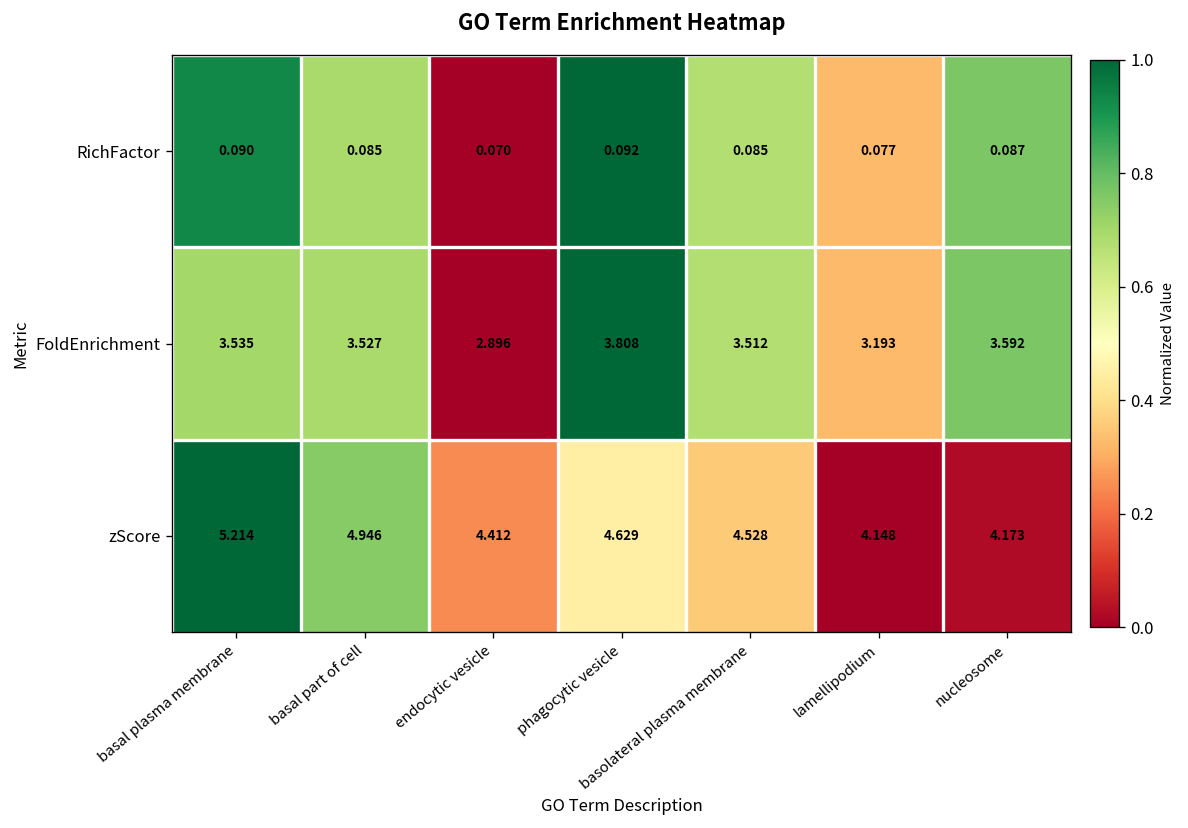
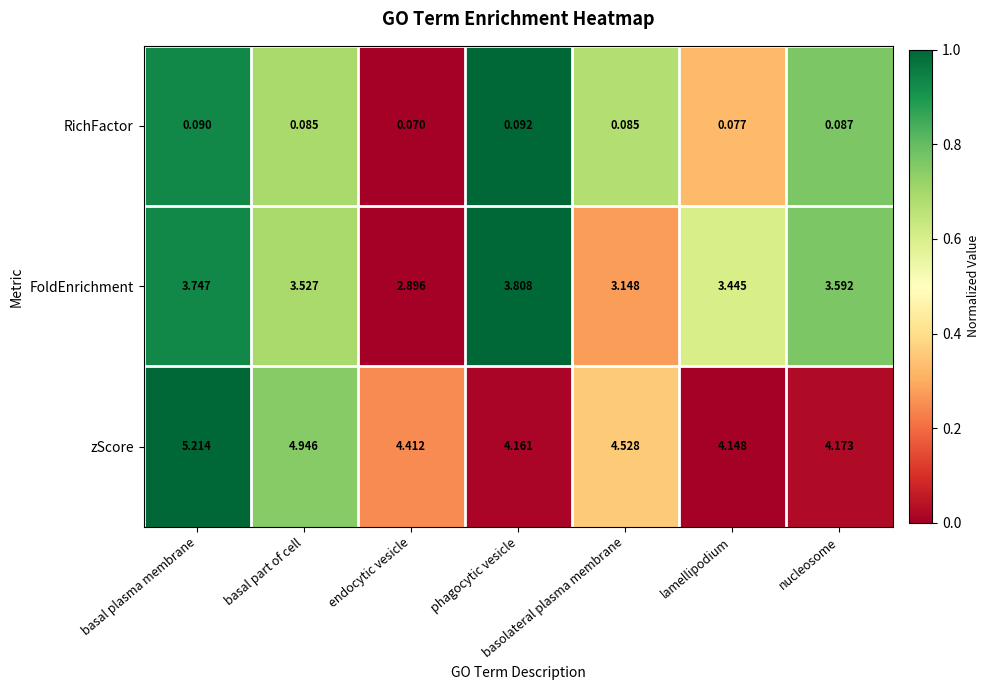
FoldEnrichment, basal plasma membrane: 3.535 -> 3.747
FoldEnrichment, basolateral plasma membrane: 3.512 -> 3.148
FoldEnrichment, lamellipodium: 3.193 -> 3.445
zScore, phagocytic vesicle: 4.629 -> 4.161
